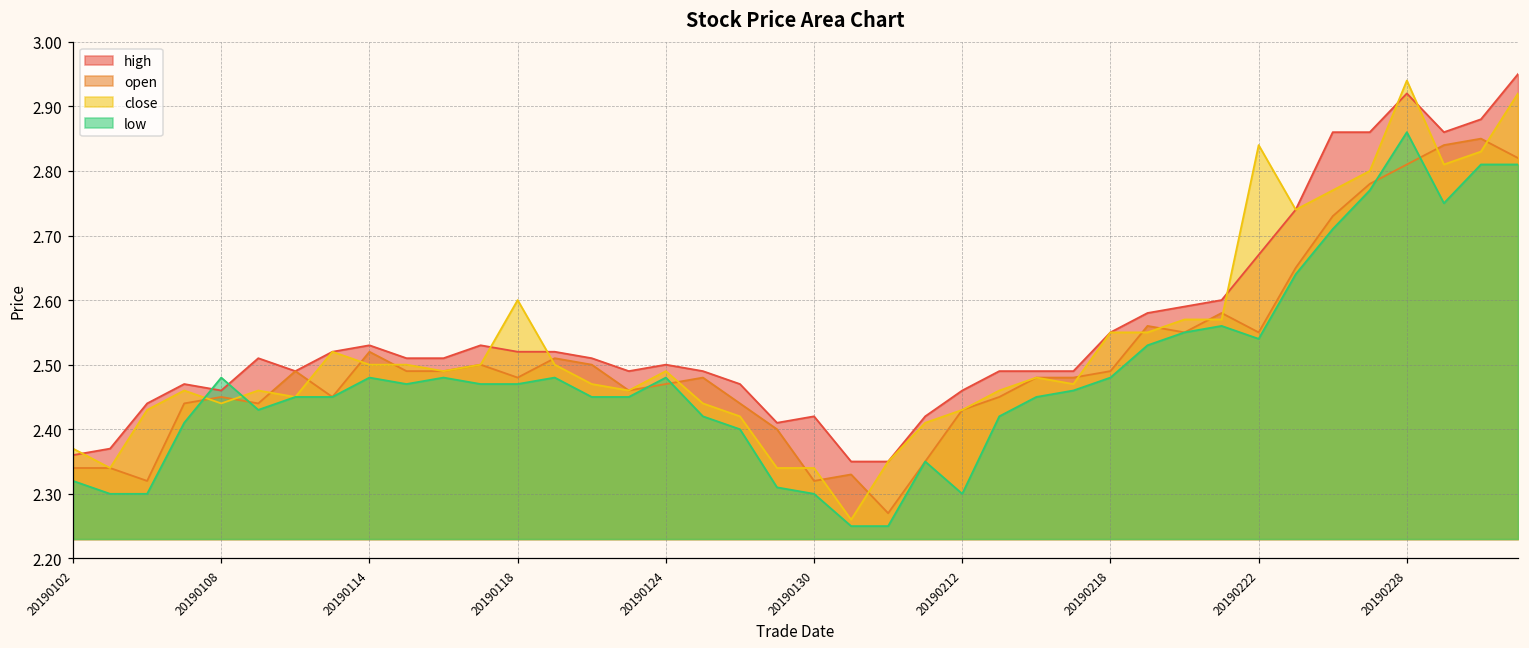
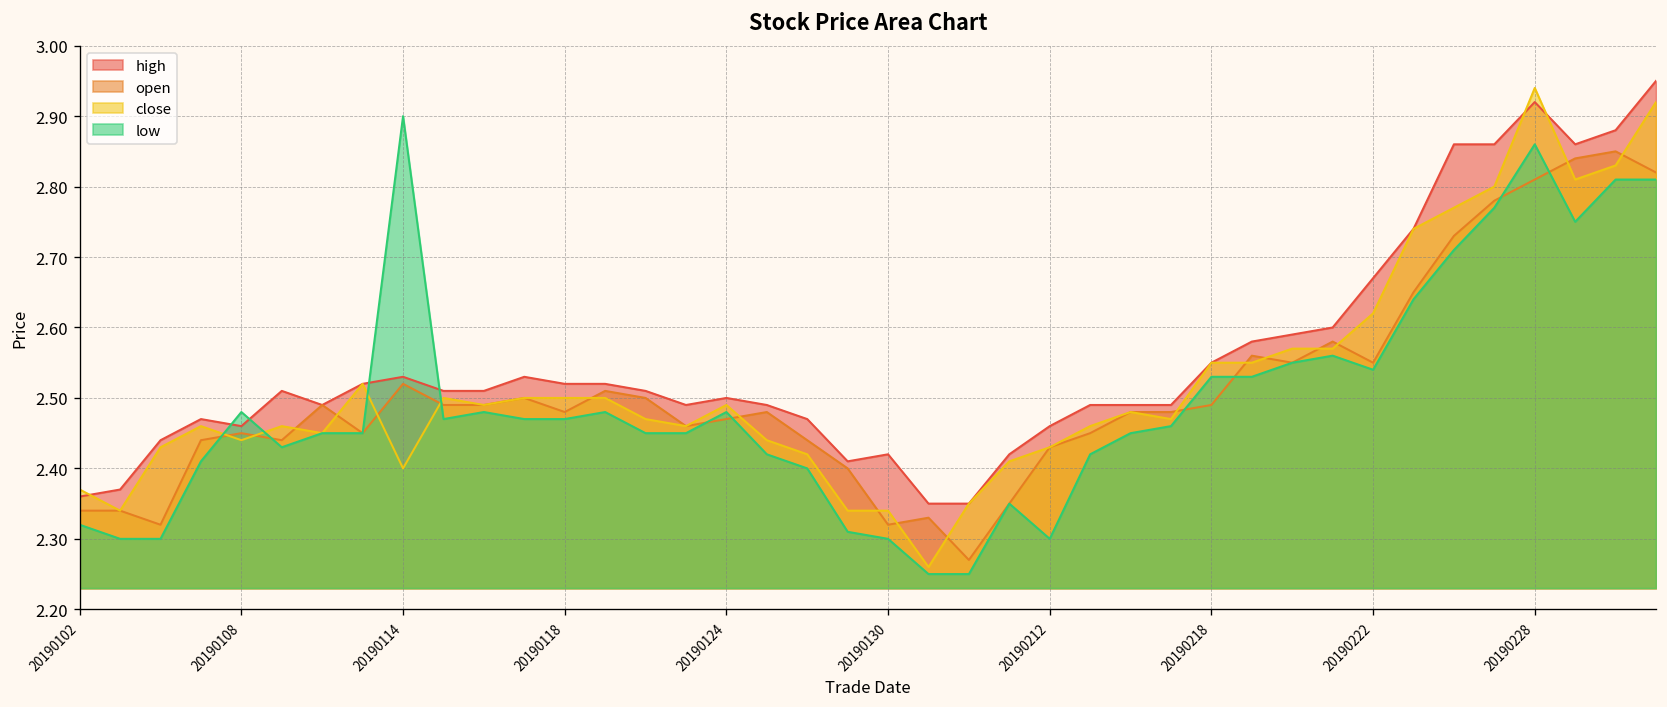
close, 20190114: 2.5 -> 2.4
low, 20190114: 2.48 -> 2.90
close, 20190118: 2.6 -> 2.5
low, 20190218: 2.48 -> 2.53
close, 20190222: 2.84 -> 2.62
